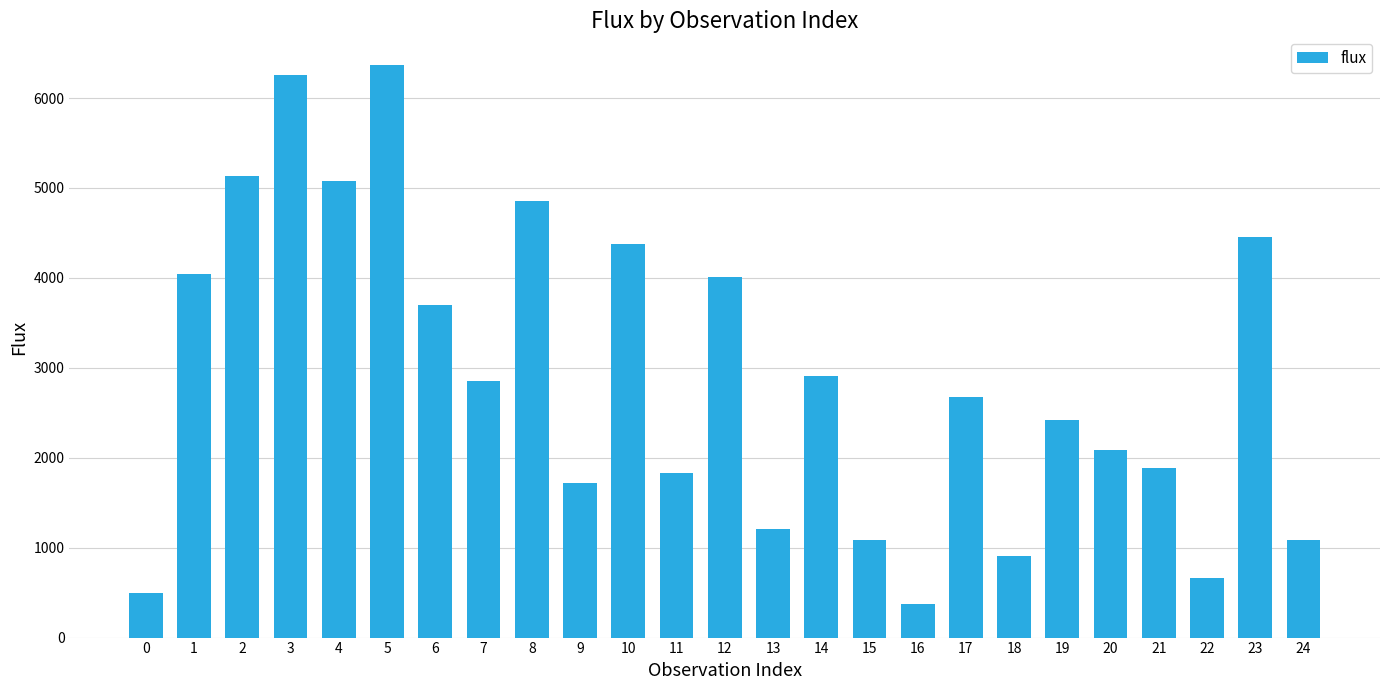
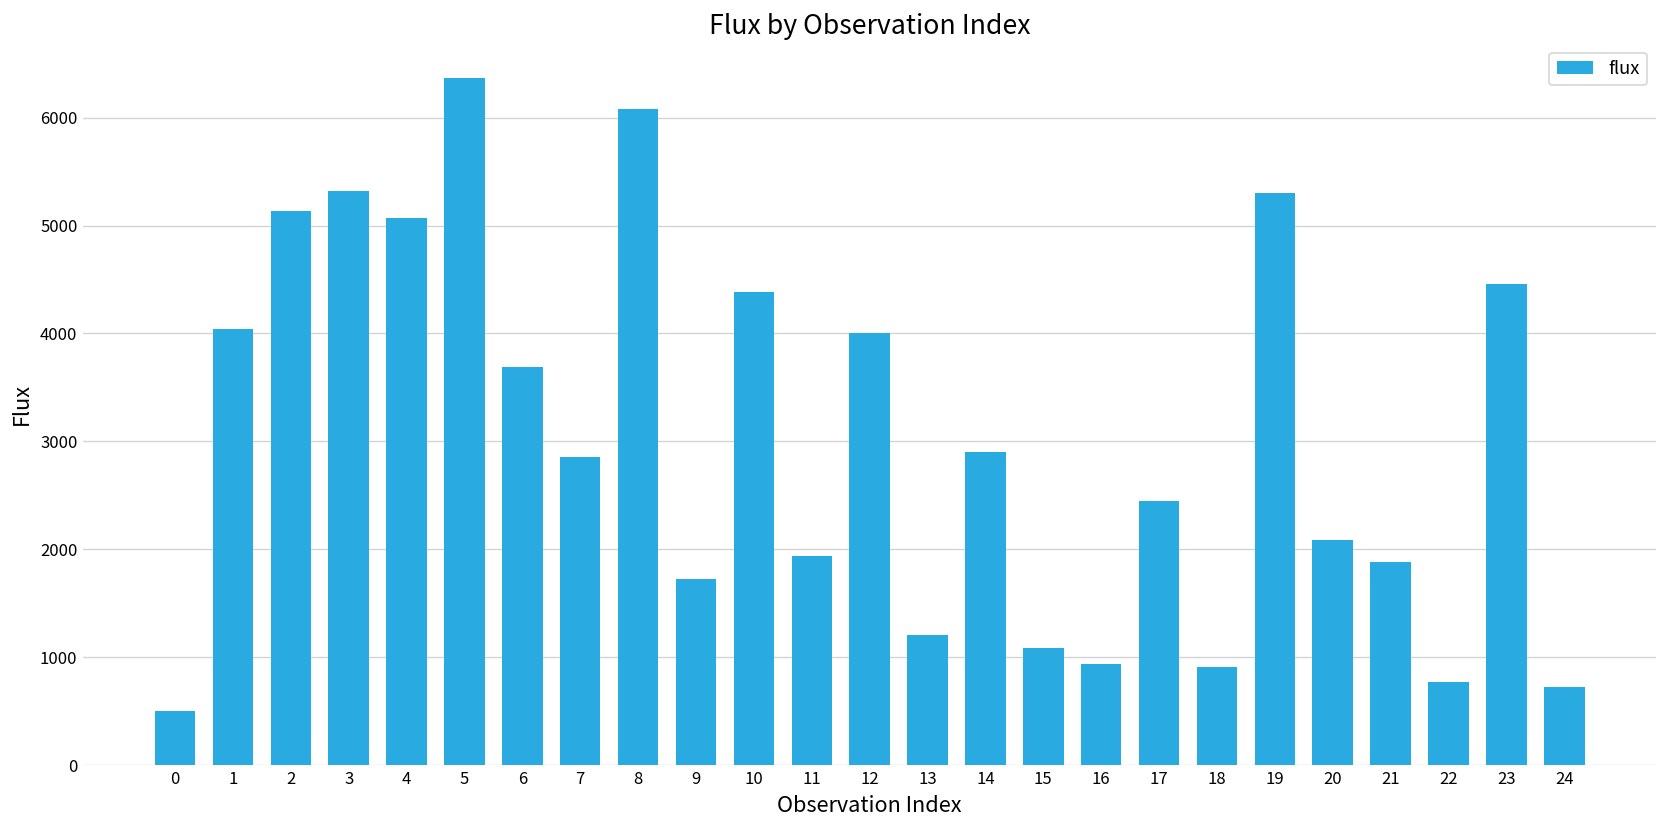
3: 6300 -> 5300
8: 4900 -> 6100
11: 1800 -> 1900
16: 400 -> 900
17: 2700 -> 2400
19: 2400 -> 5300
22: 700 -> 800
24: 1100 -> 700
